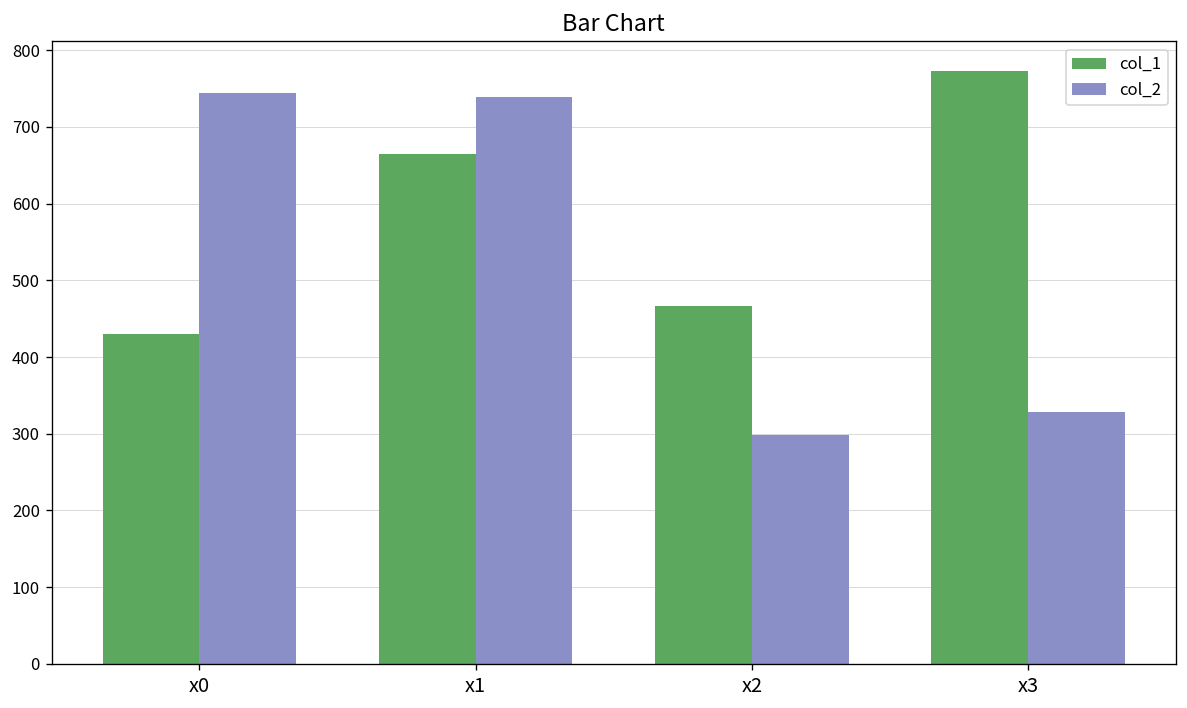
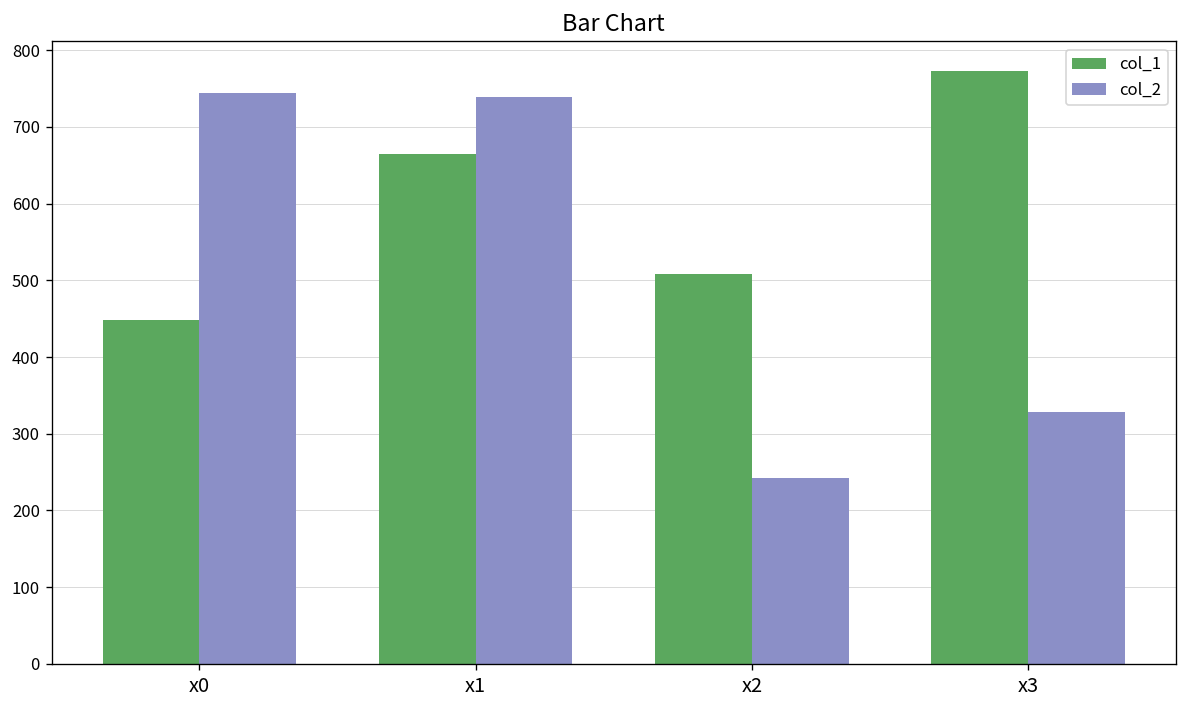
col_1, x0: 430 -> 450
col_1, x2: 470 -> 510
col_2, x2: 300 -> 240
